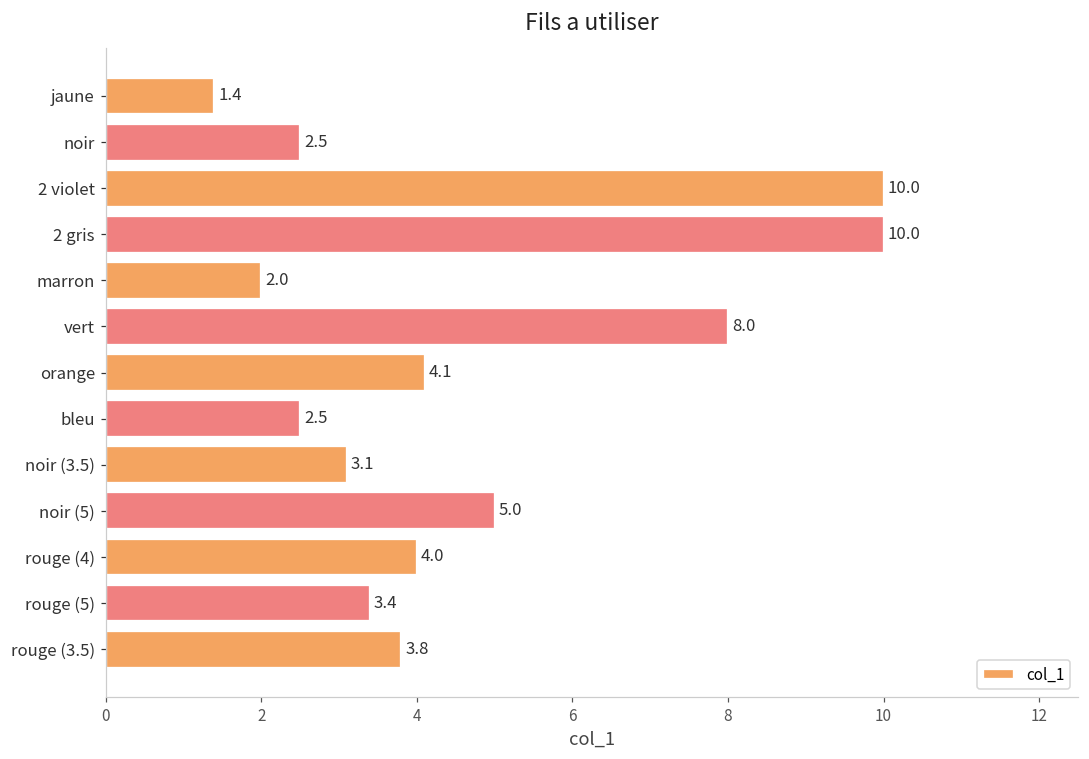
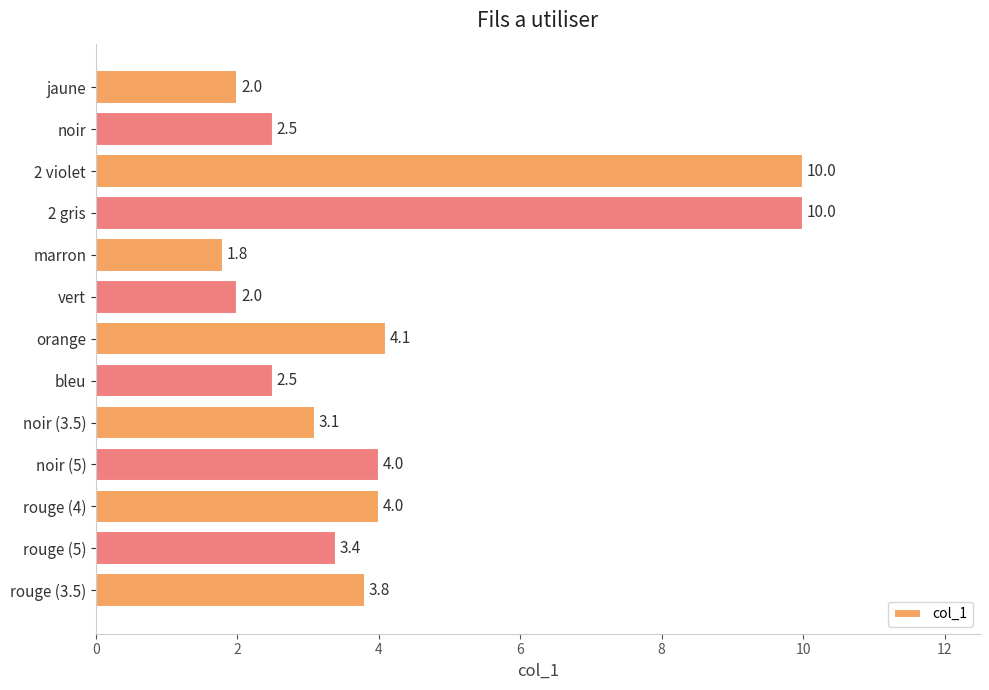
jaune: 1.4 -> 2.0
marron: 2.0 -> 1.8
vert: 8.0 -> 2.0
noir (5): 5.0 -> 4.0
